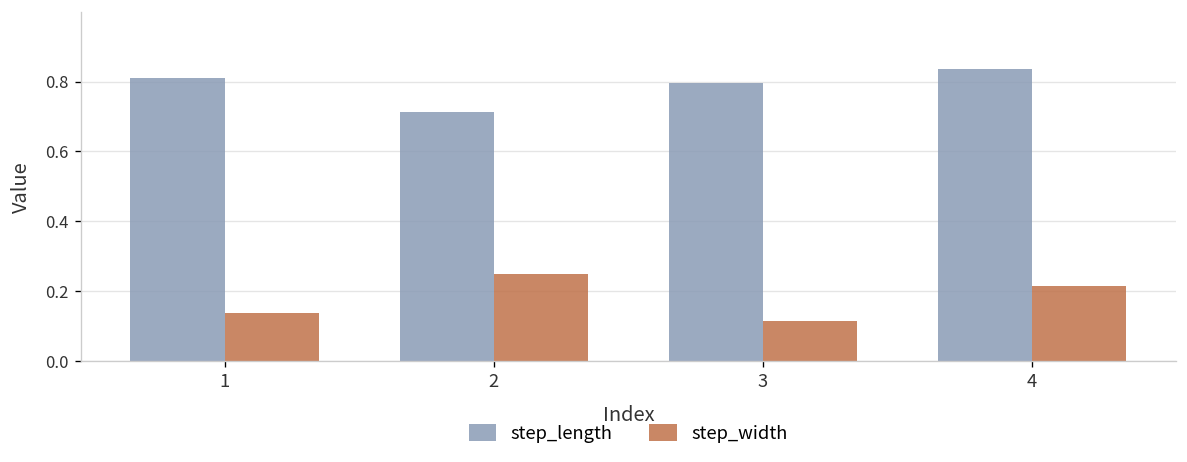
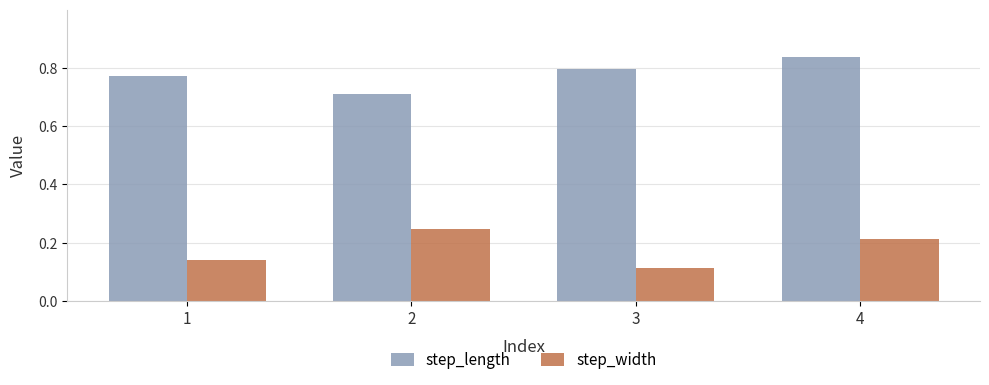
step_length, 1: 0.81 -> 0.77
